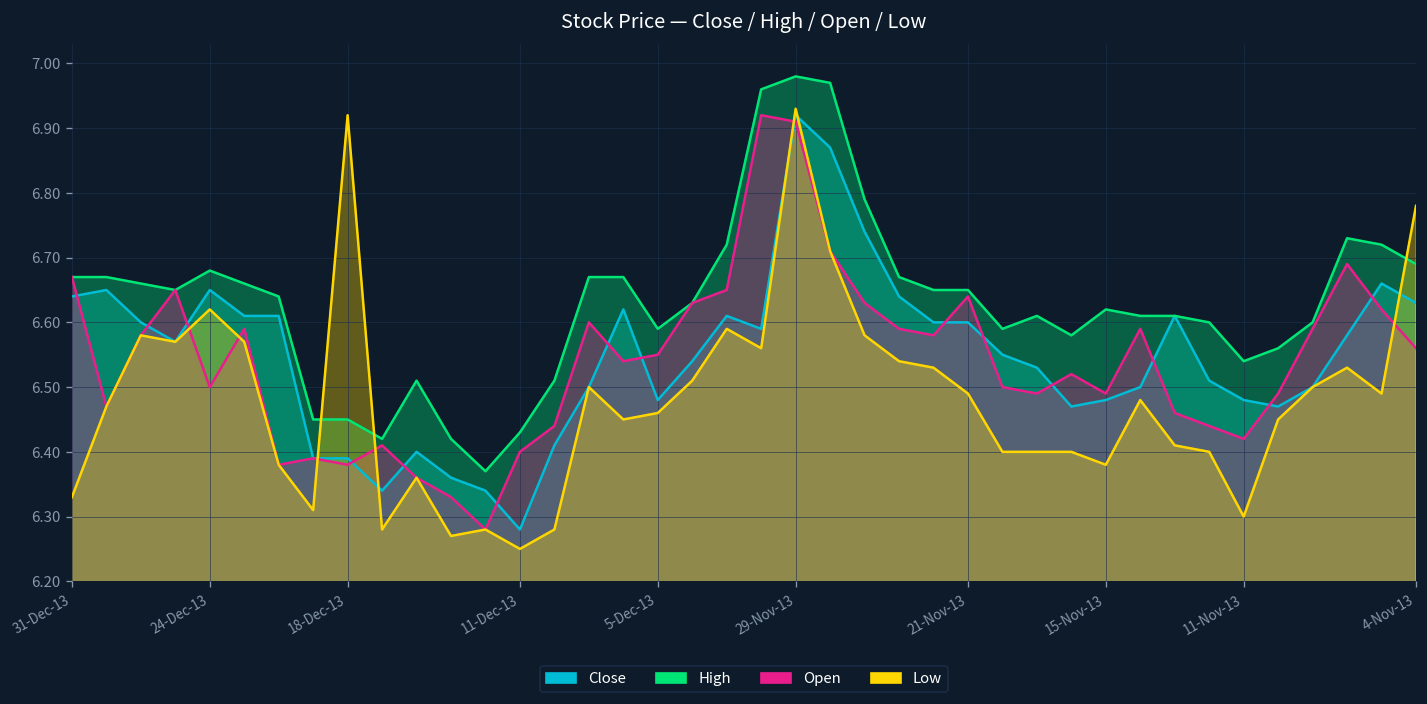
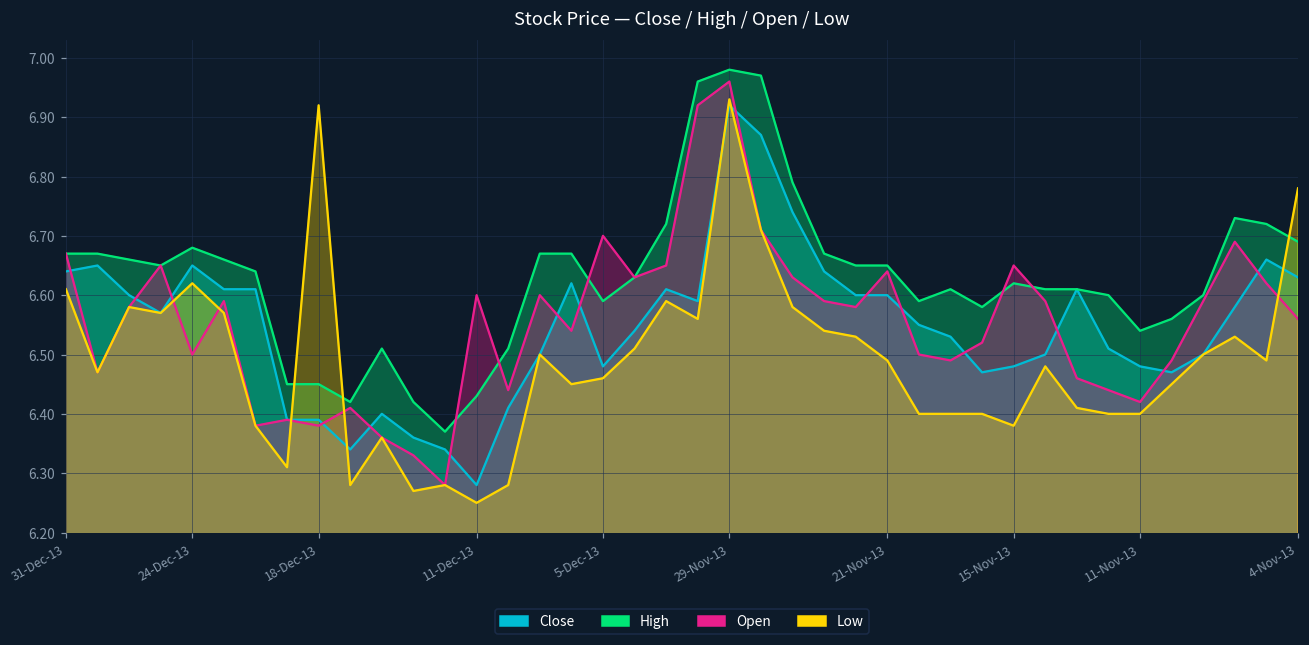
Low, 31-Dec-13: 6.33 -> 6.61
Open, 11-Dec-13: 6.4 -> 6.6
Open, 5-Dec-13: 6.55 -> 6.70
Open, 29-Nov-13: 6.91 -> 6.96
Open, 15-Nov-13: 6.49 -> 6.65
Low, 11-Nov-13: 6.3 -> 6.4
